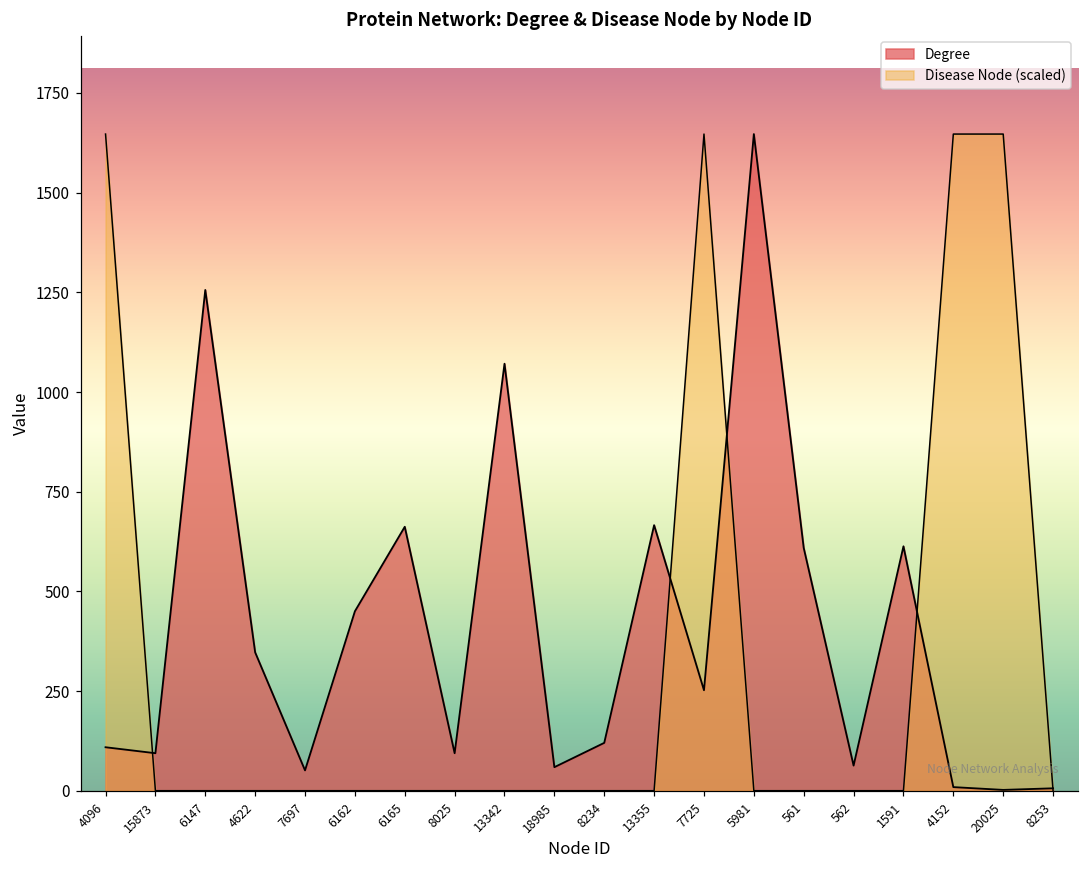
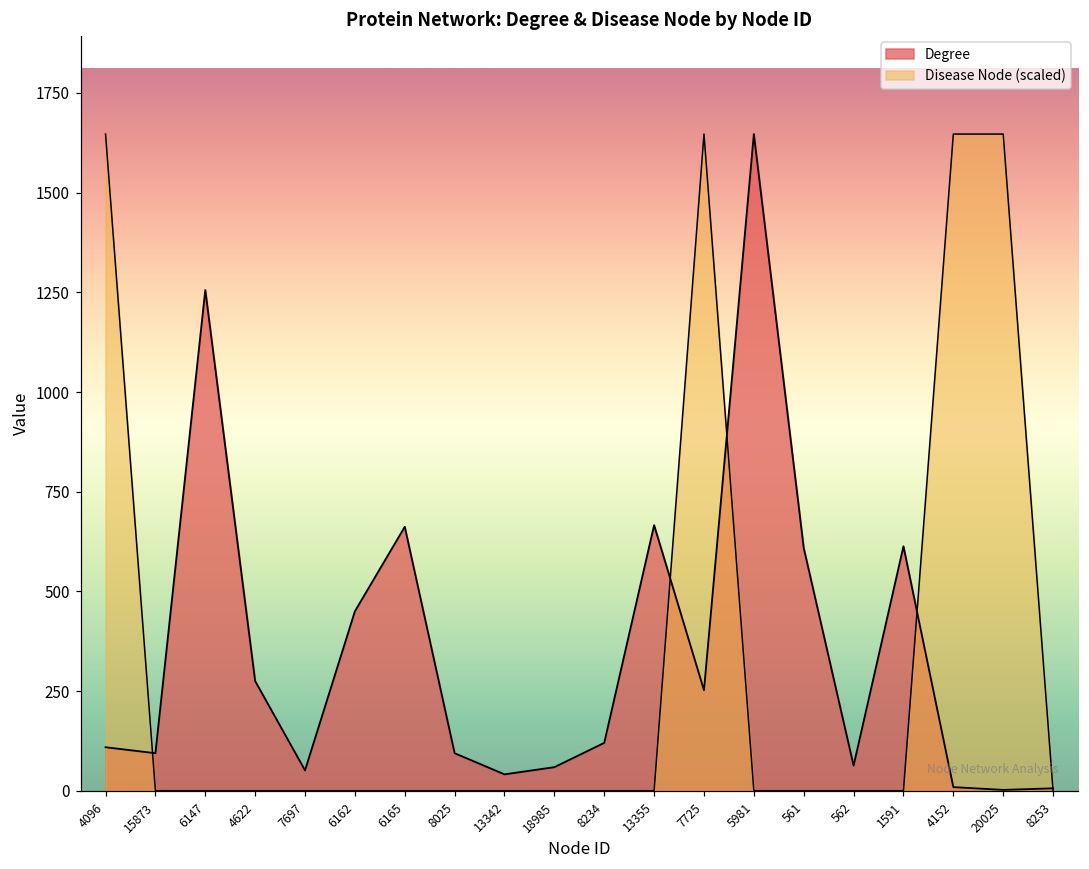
Degree, 4622: 350 -> 280
Degree, 13342: 1070 -> 40
